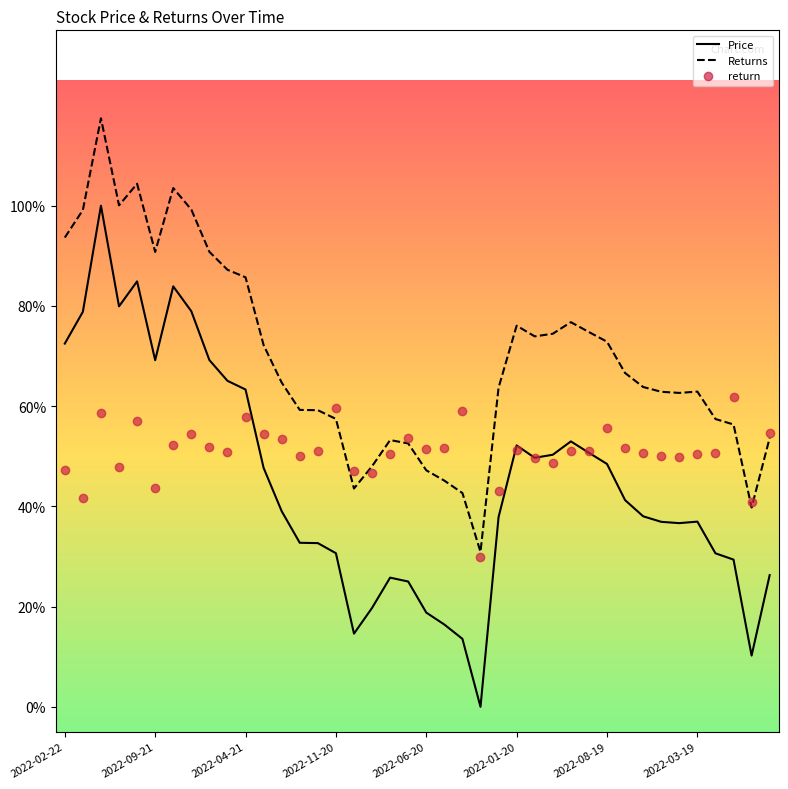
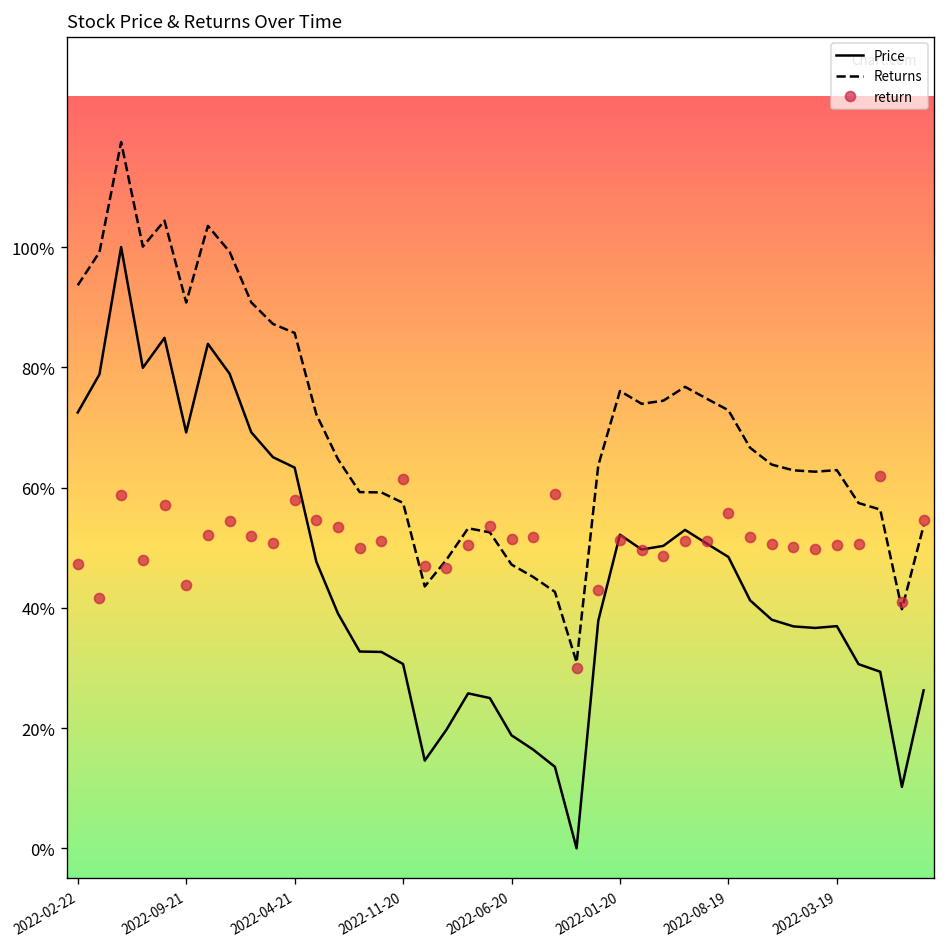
return, 2022-11-20: 60% -> 61%
